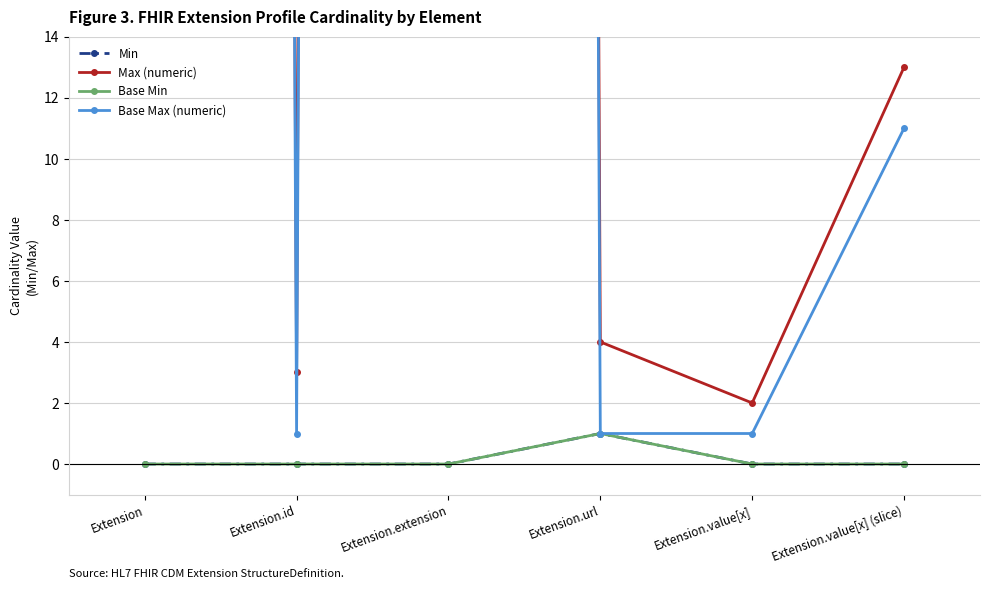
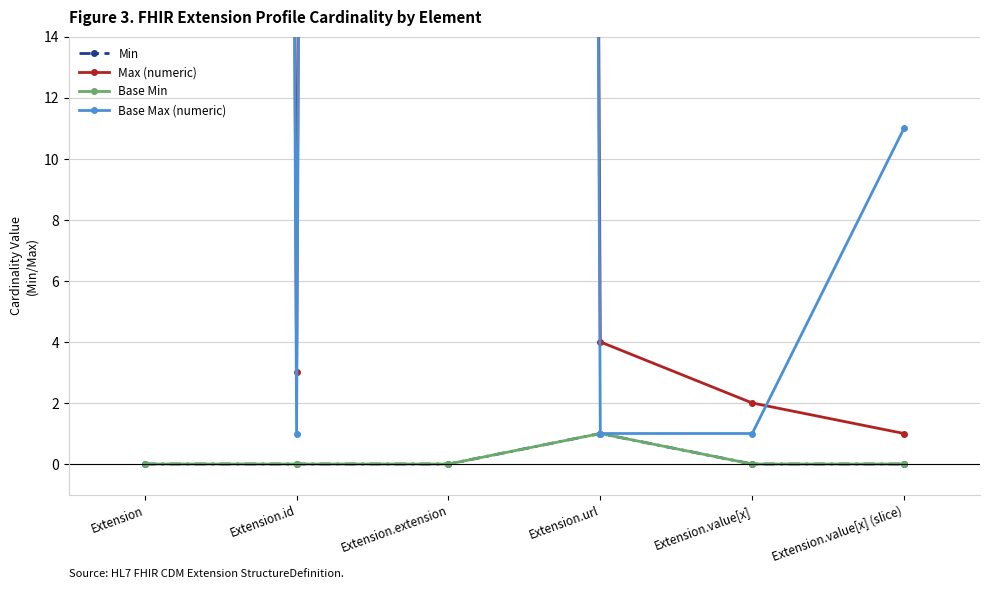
Max (numeric), Extension.value[x] (slice): 13 -> 1
